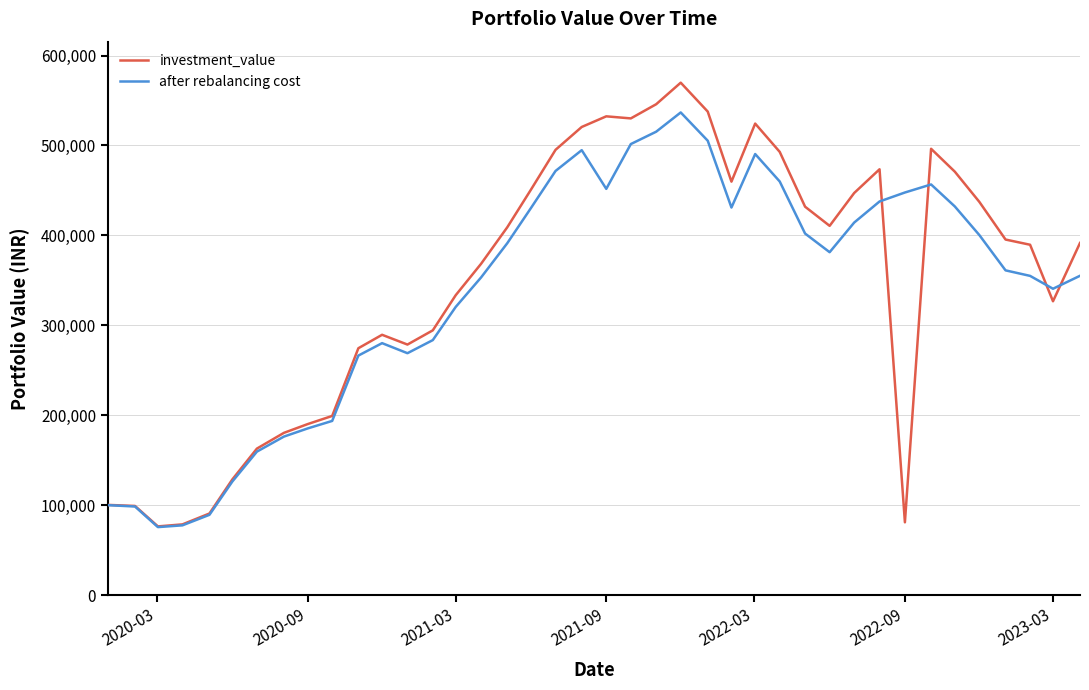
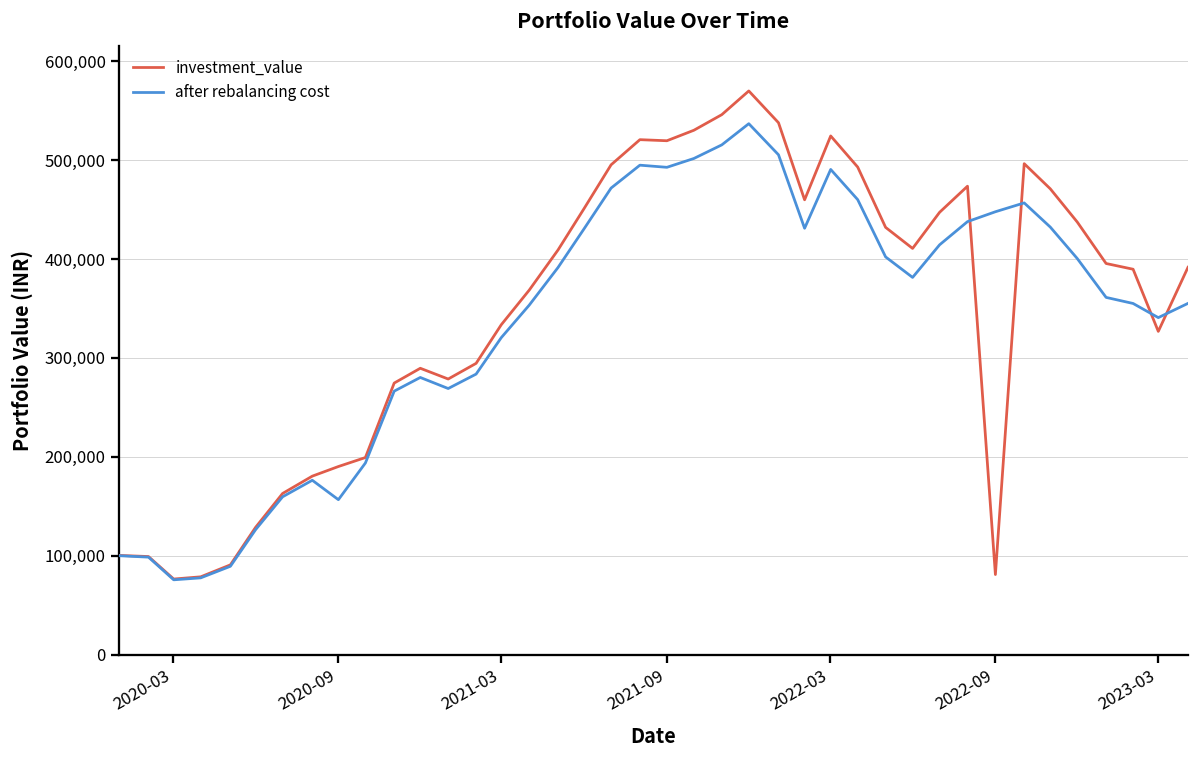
after rebalancing cost, 2020-09: 190,000 -> 160,000
investment_value, 2021-09: 530,000 -> 520,000
after rebalancing cost, 2021-09: 450,000 -> 490,000
